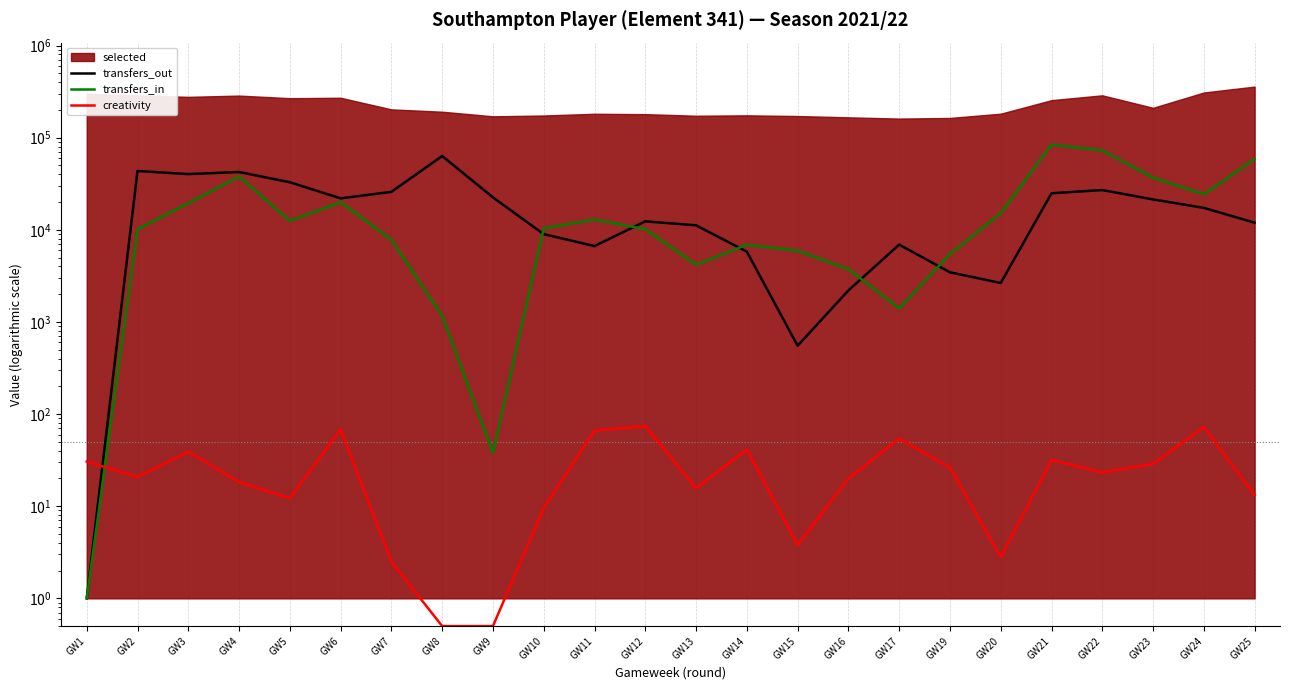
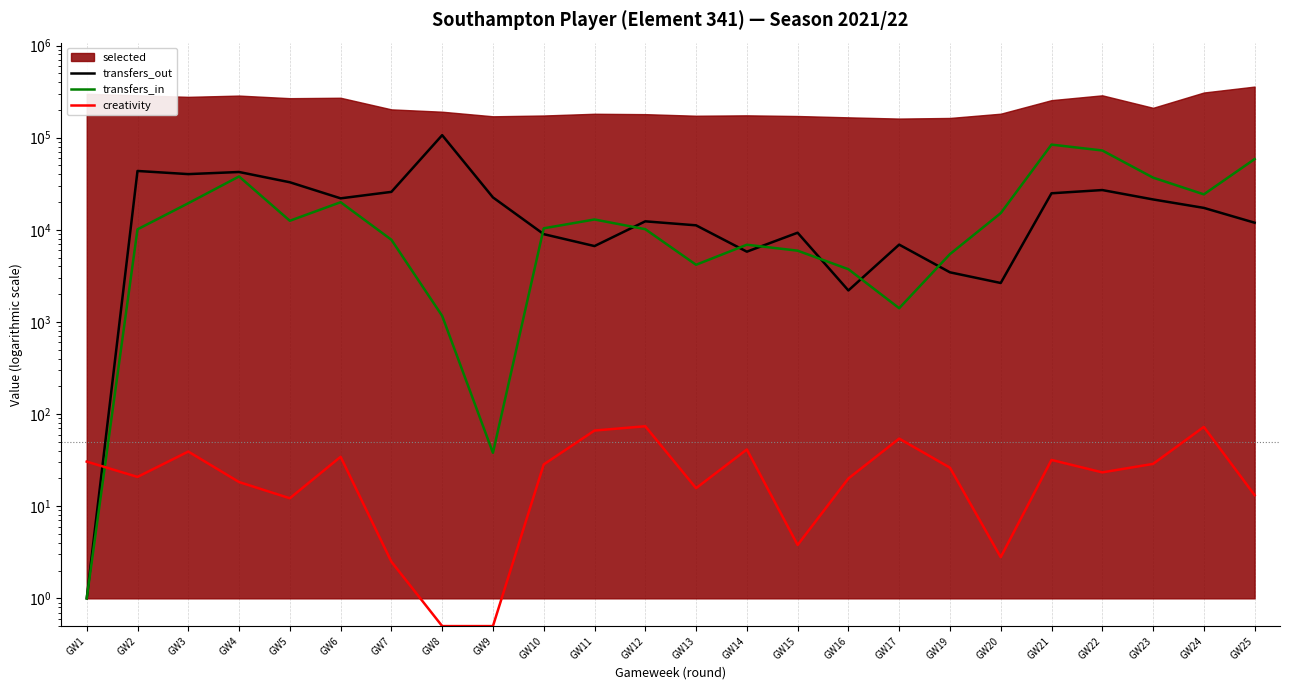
creativity, GW6: 70 -> 34
transfers_out, GW8: 60000 -> 110000
creativity, GW10: 10 -> 28
transfers_out, GW15: 600 -> 9000
